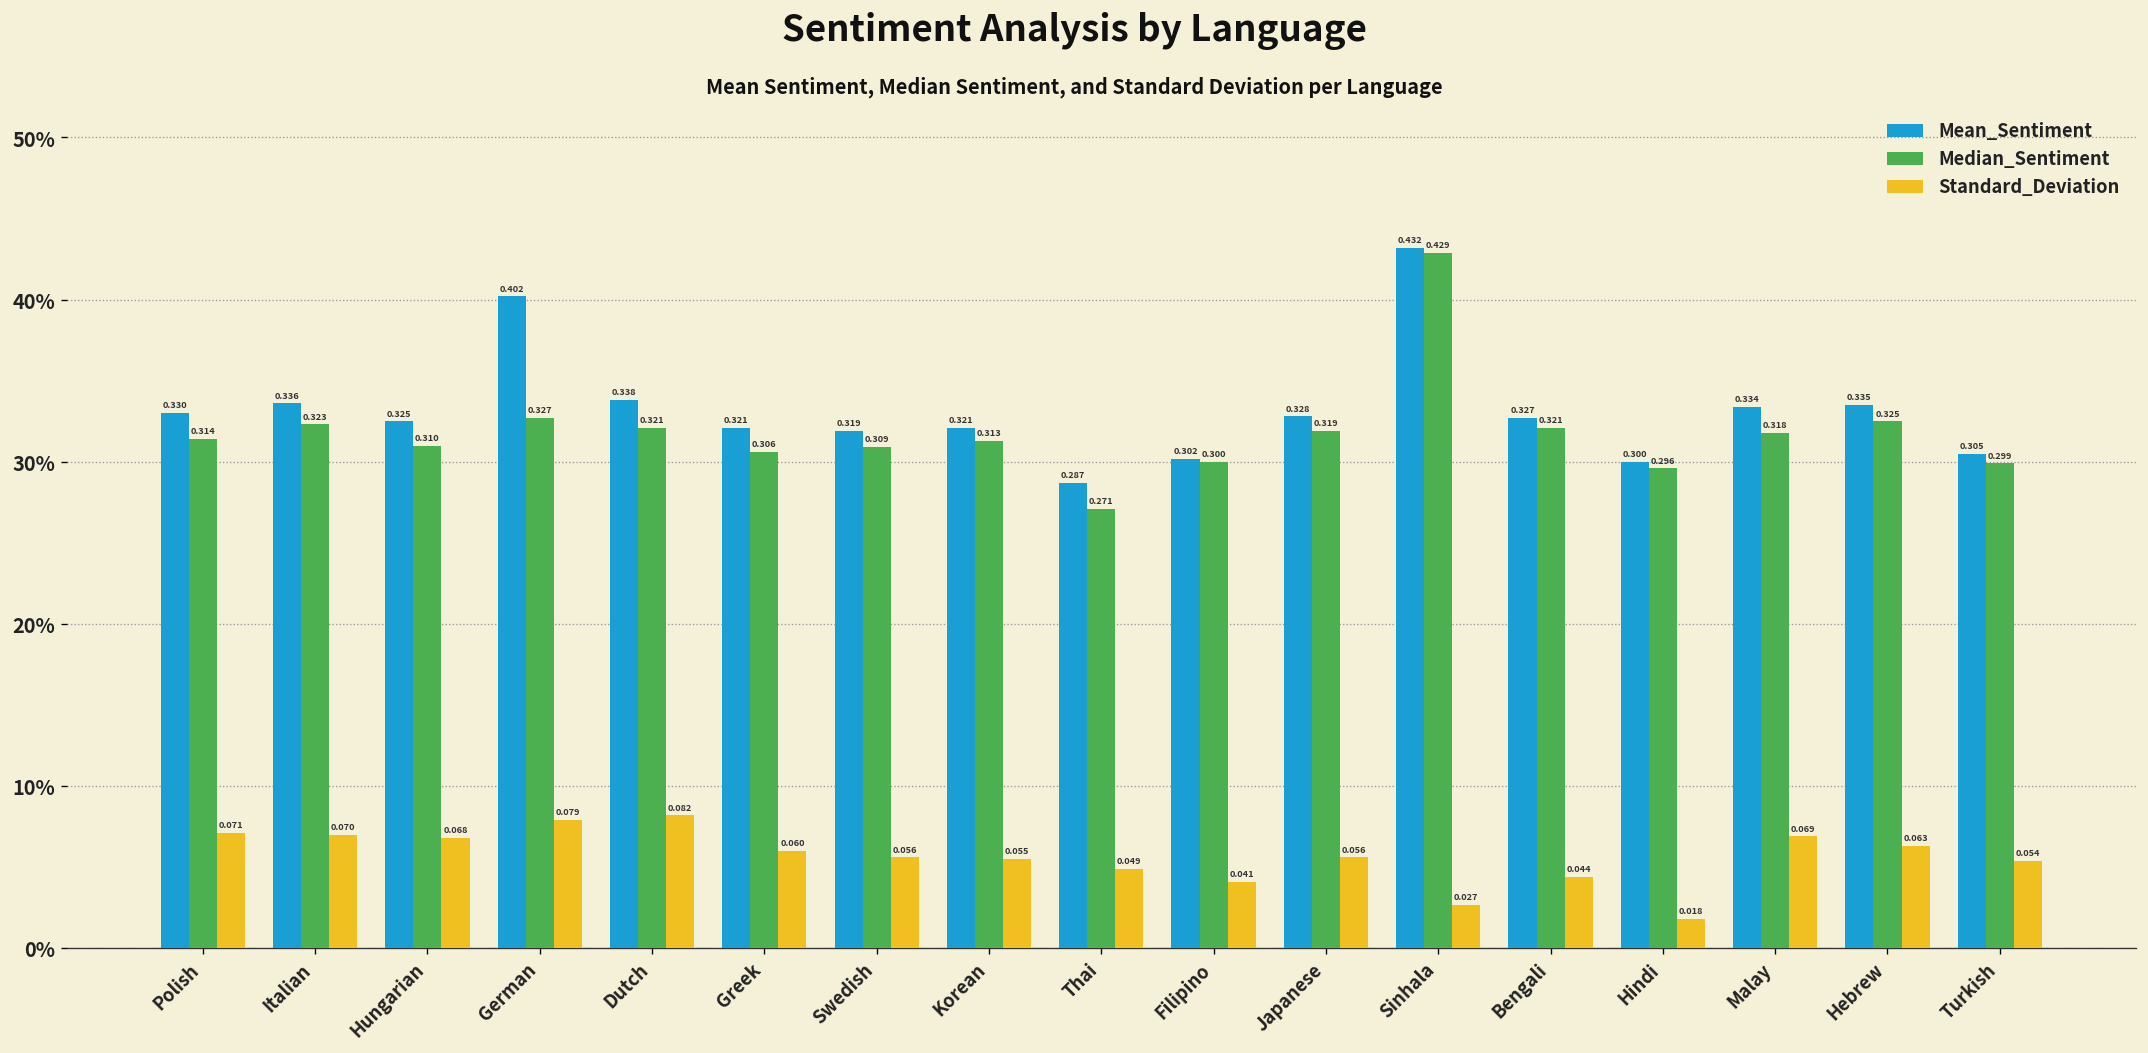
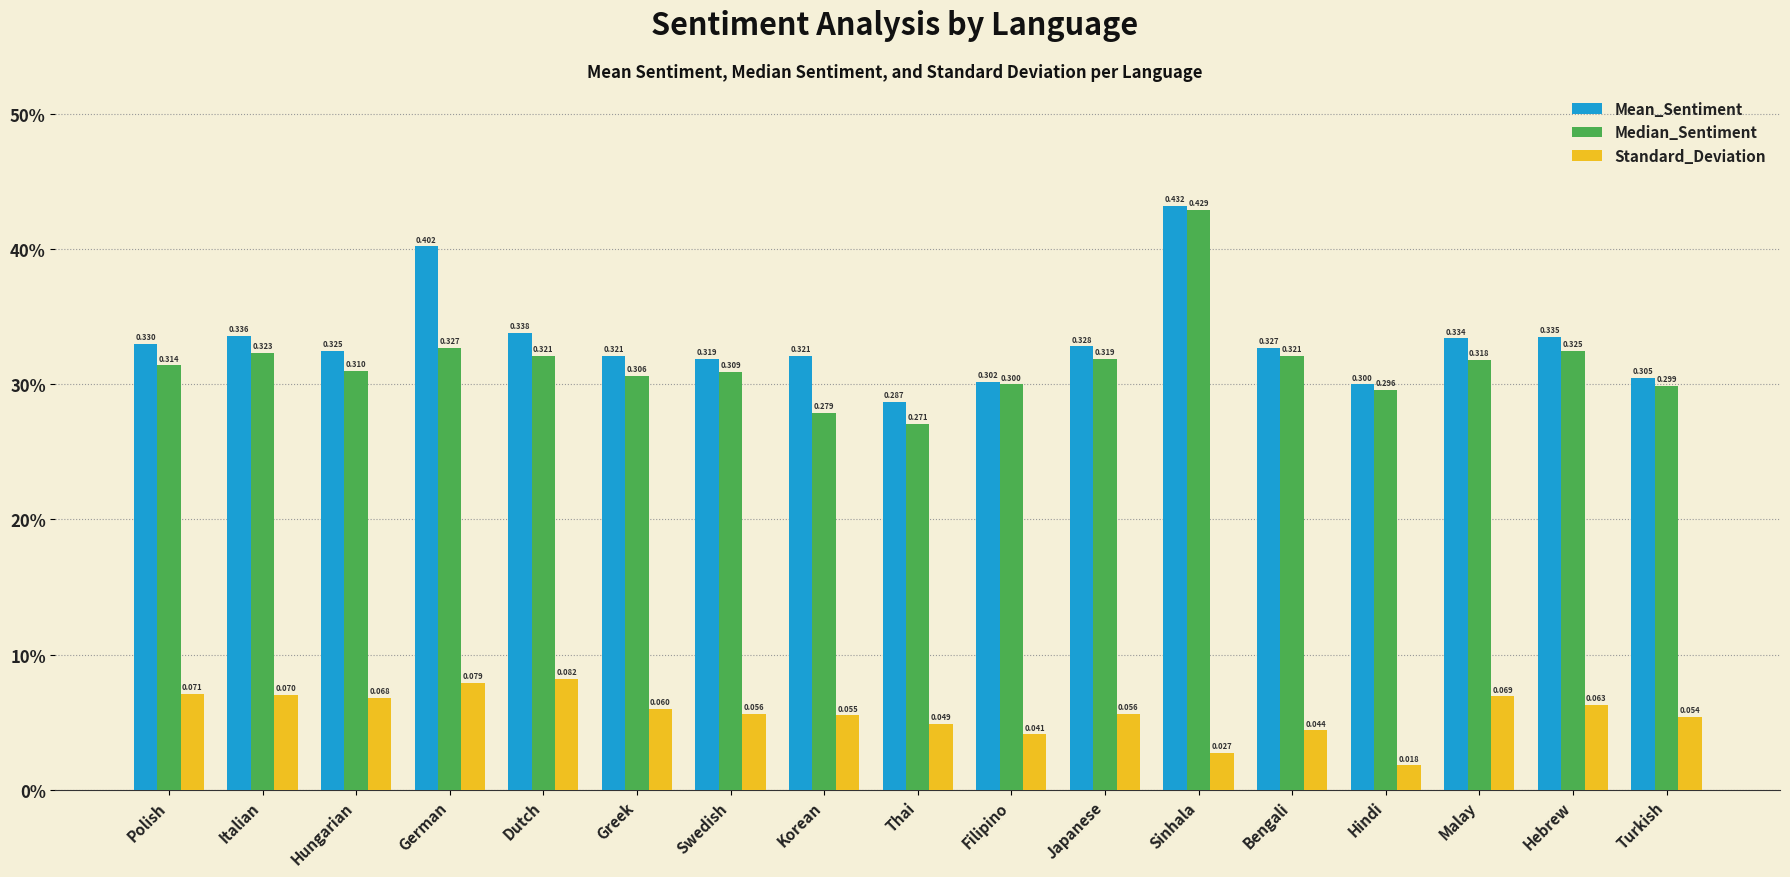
Median_Sentiment, Korean: 0.313 -> 0.279
